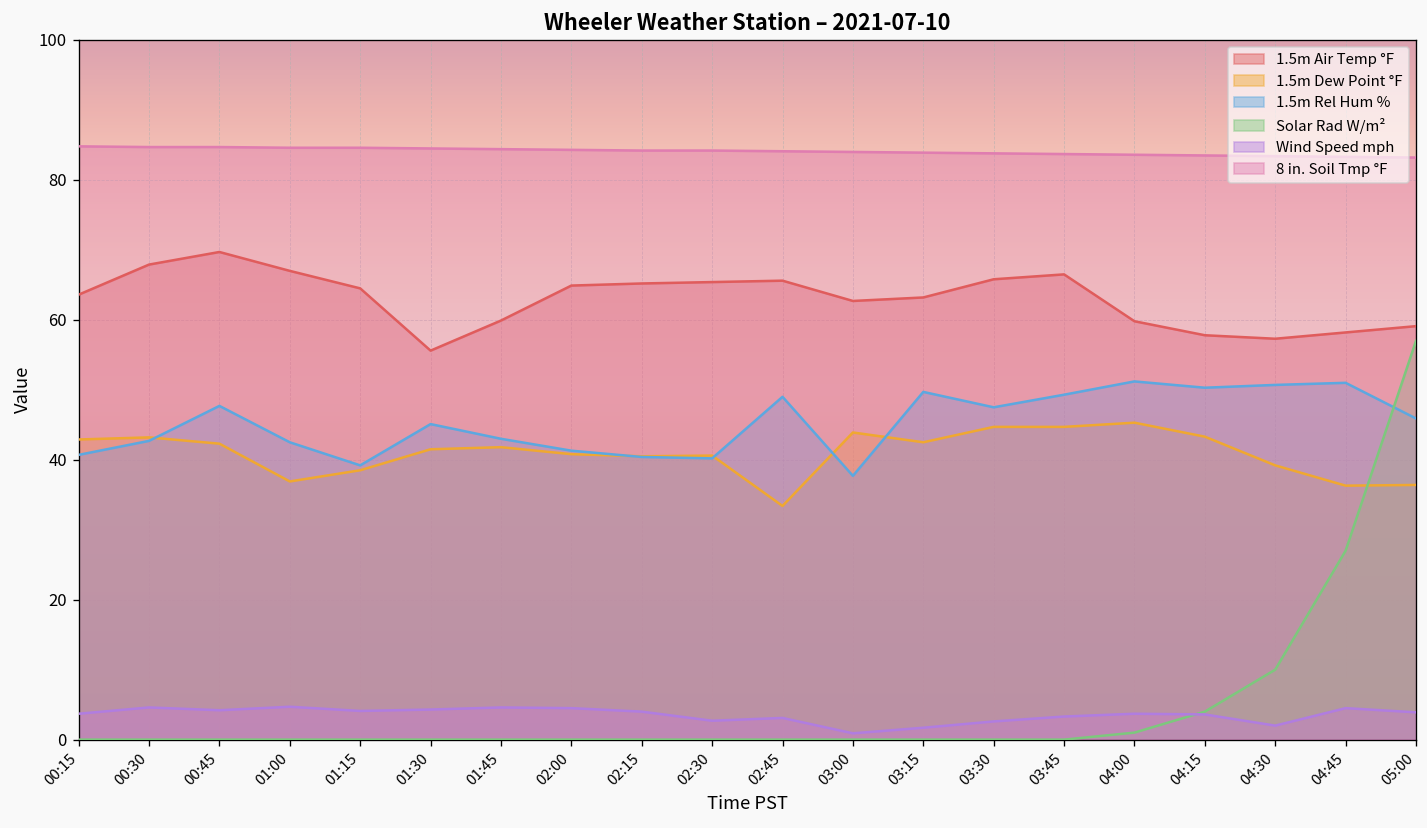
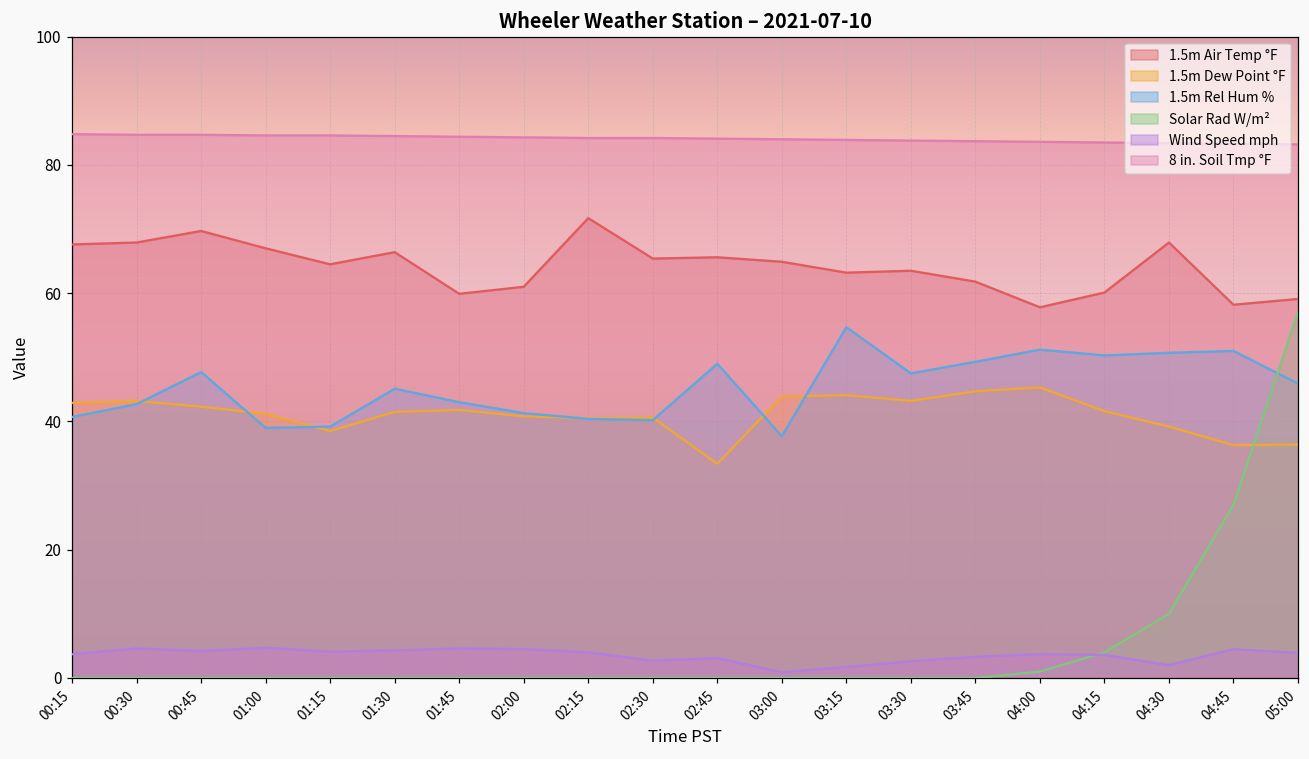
1.5m Air Temp °F, 00:15: 64 -> 68
1.5m Dew Point °F, 01:00: 37 -> 41
1.5m Rel Hum %, 01:00: 43 -> 39
1.5m Air Temp °F, 01:30: 56 -> 66
1.5m Air Temp °F, 02:00: 65 -> 61
1.5m Air Temp °F, 02:15: 65 -> 72
1.5m Air Temp °F, 03:00: 63 -> 65
1.5m Dew Point °F, 03:15: 43 -> 44
1.5m Rel Hum %, 03:15: 50 -> 55
1.5m Air Temp °F, 03:30: 66 -> 64
1.5m Dew Point °F, 03:30: 45 -> 43
1.5m Air Temp °F, 03:45: 67 -> 62
1.5m Air Temp °F, 04:00: 60 -> 58
1.5m Air Temp °F, 04:15: 58 -> 60
1.5m Dew Point °F, 04:15: 43 -> 42
1.5m Air Temp °F, 04:30: 57 -> 68
